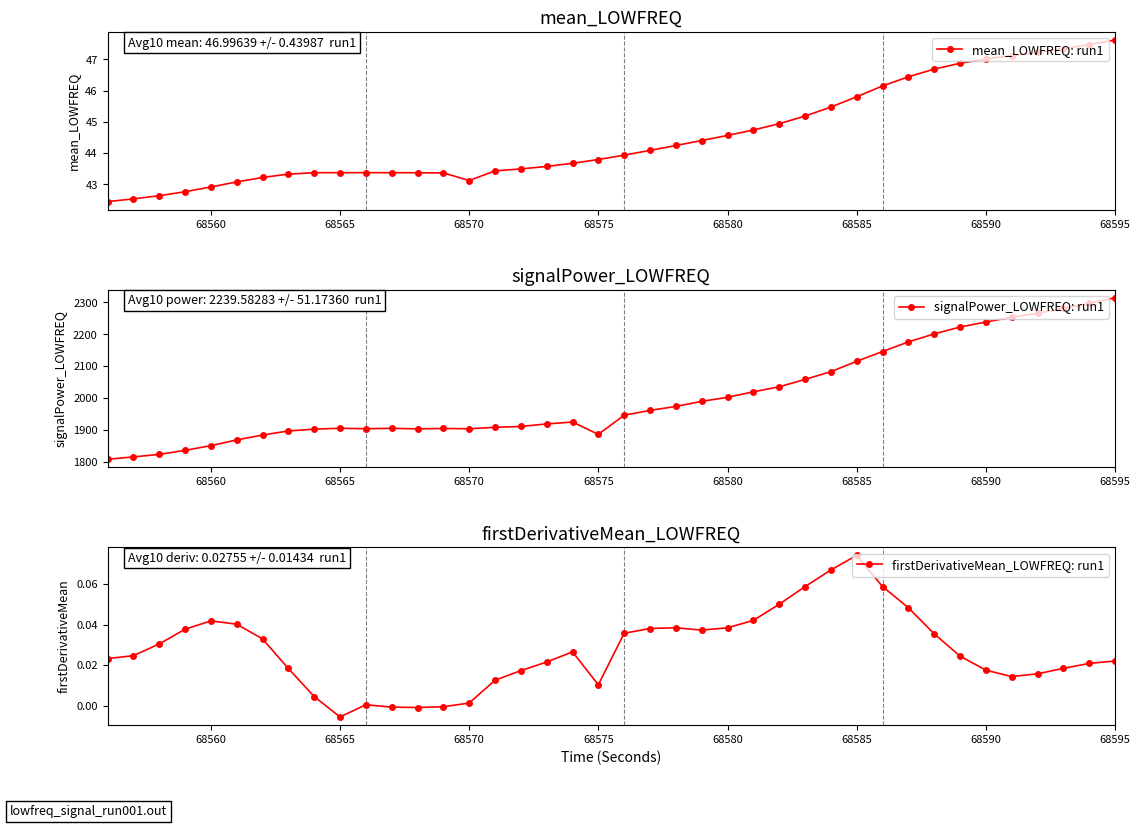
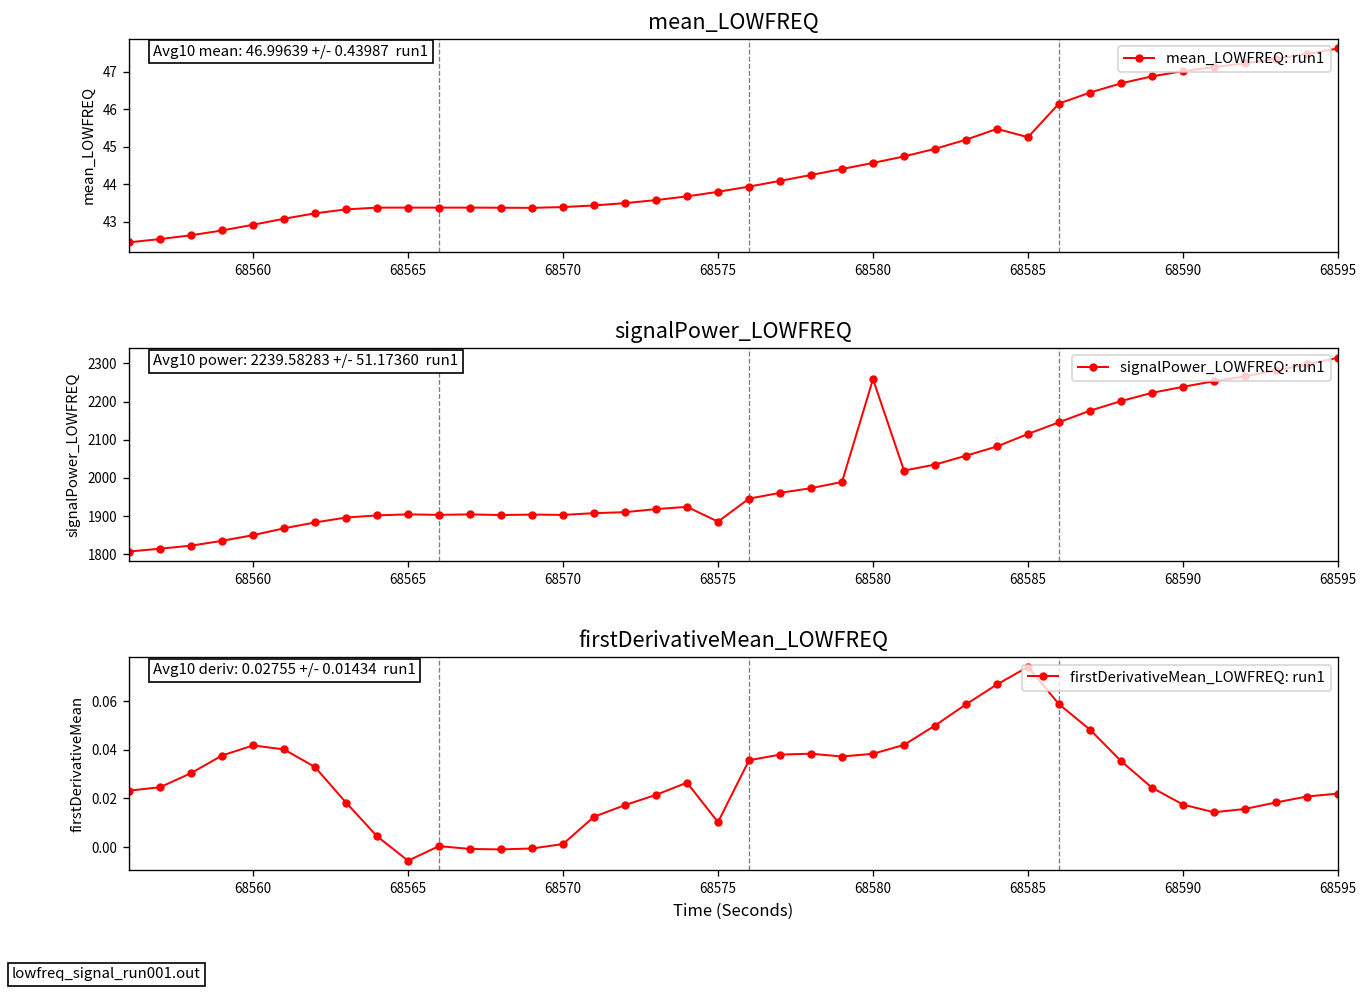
mean_LOWFREQ, 68570: 43.1 -> 43.4
mean_LOWFREQ, 68585: 45.8 -> 45.3
signalPower_LOWFREQ, 68580: 2000 -> 2260
